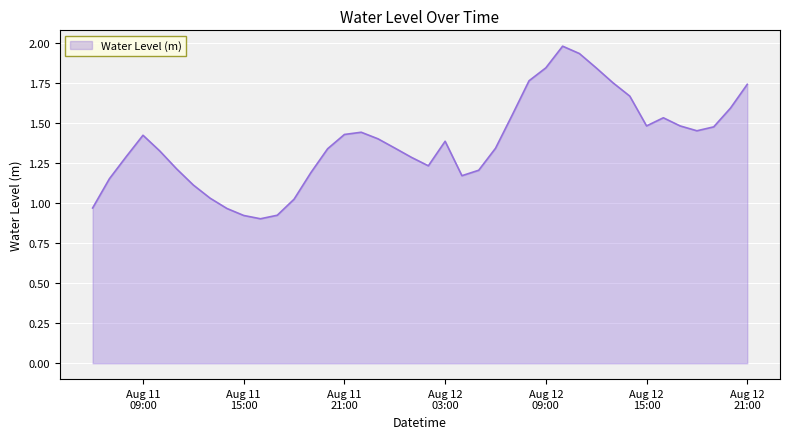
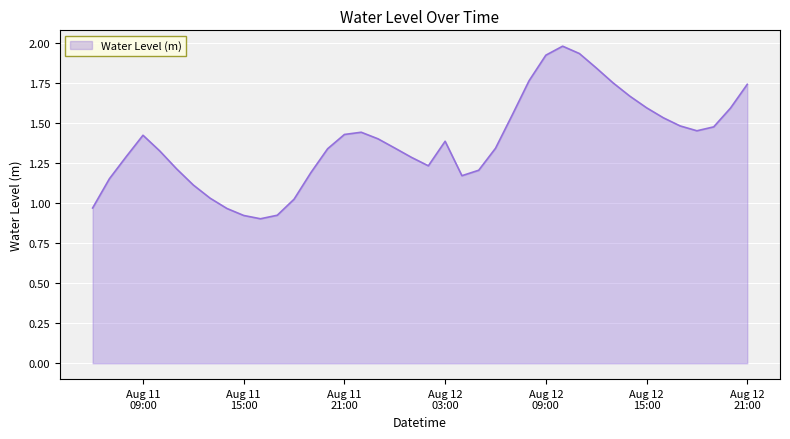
Aug 12 09:00: 1.84 -> 1.92
Aug 12 15:00: 1.48 -> 1.59
